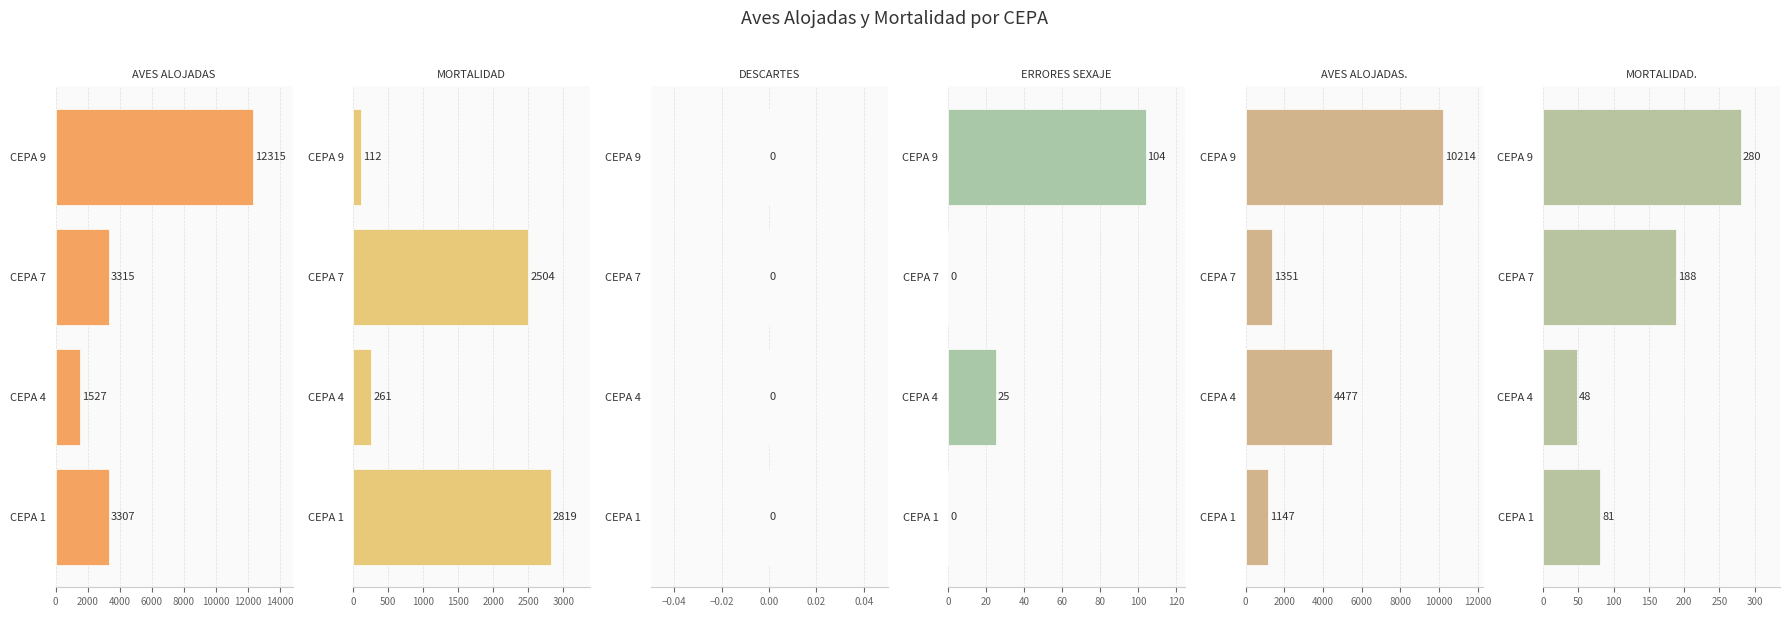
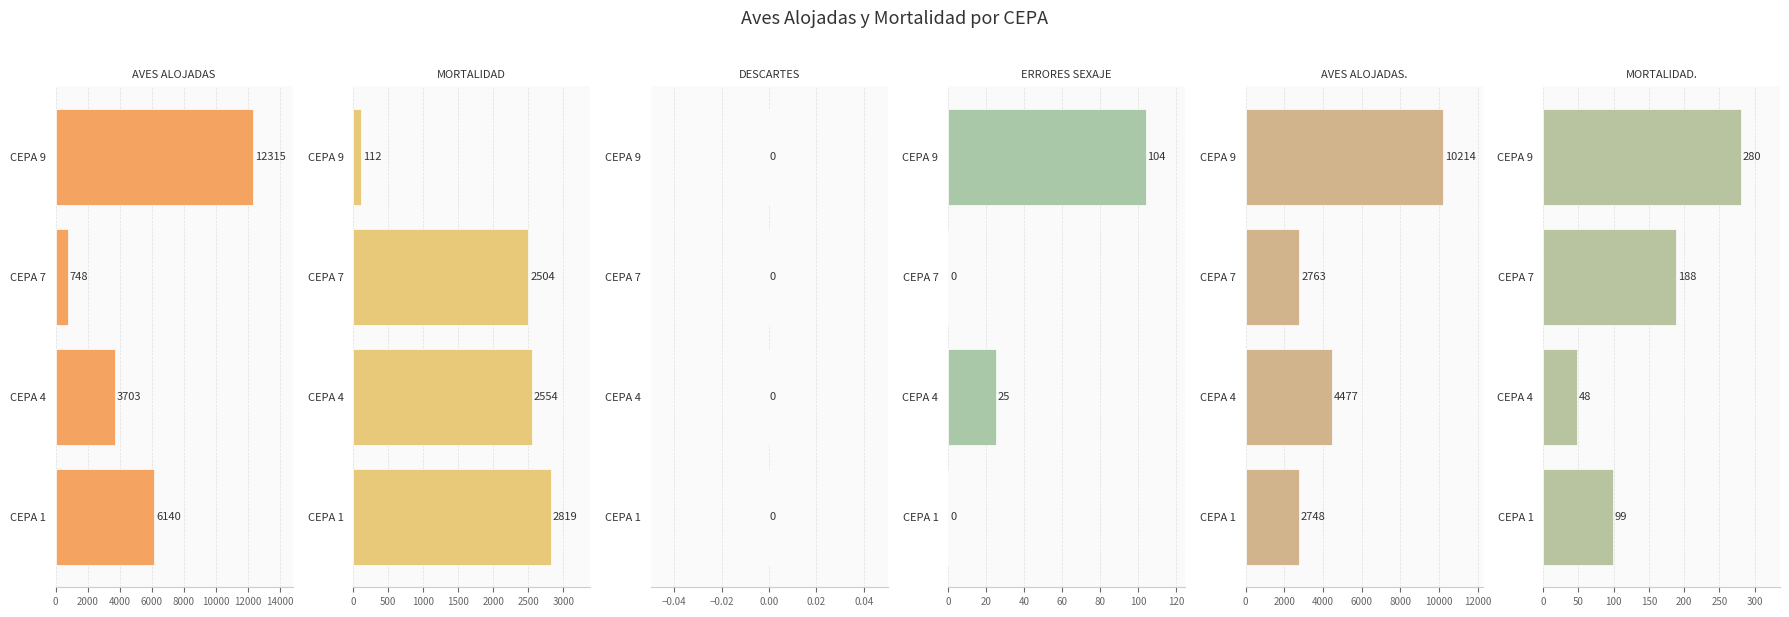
AVES ALOJADAS, CEPA 7: 3315 -> 748
AVES ALOJADAS, CEPA 4: 1527 -> 3703
AVES ALOJADAS, CEPA 1: 3307 -> 6140
MORTALIDAD, CEPA 4: 261 -> 2554
AVES ALOJADAS., CEPA 7: 1351 -> 2763
AVES ALOJADAS., CEPA 1: 1147 -> 2748
MORTALIDAD., CEPA 1: 81 -> 99
